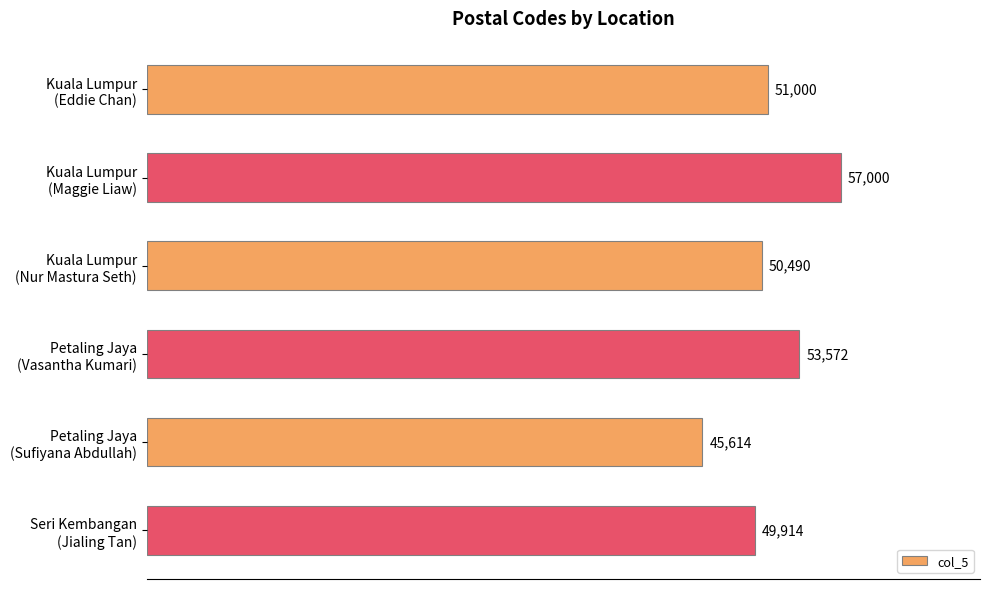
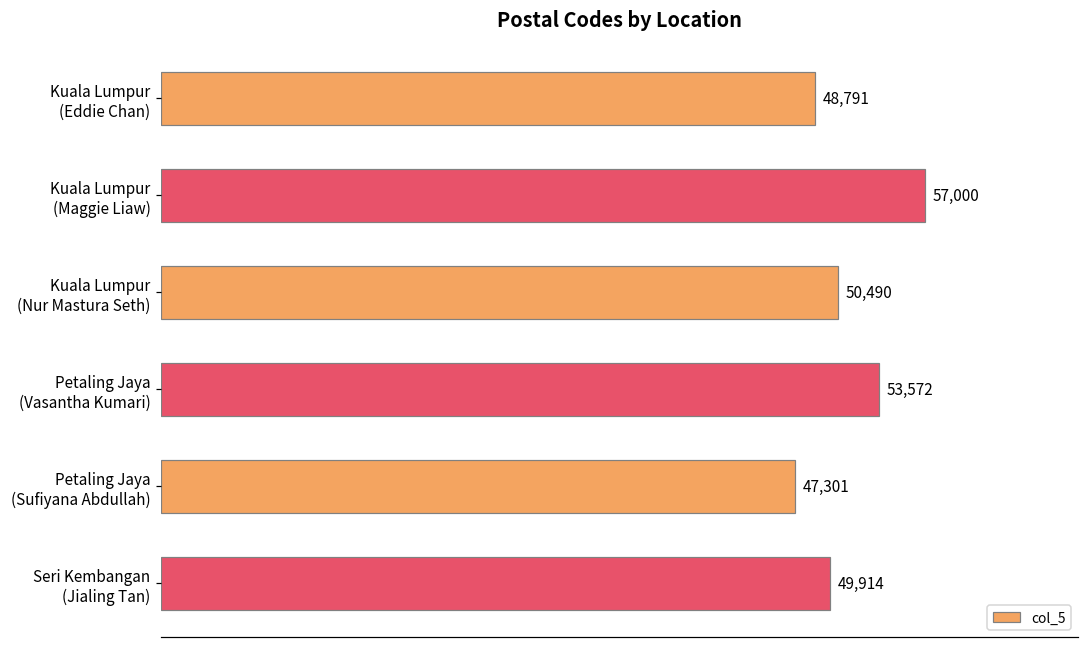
Kuala Lumpur (Eddie Chan): 51,000 -> 48,791
Petaling Jaya (Sufiyana Abdullah): 45,614 -> 47,301
